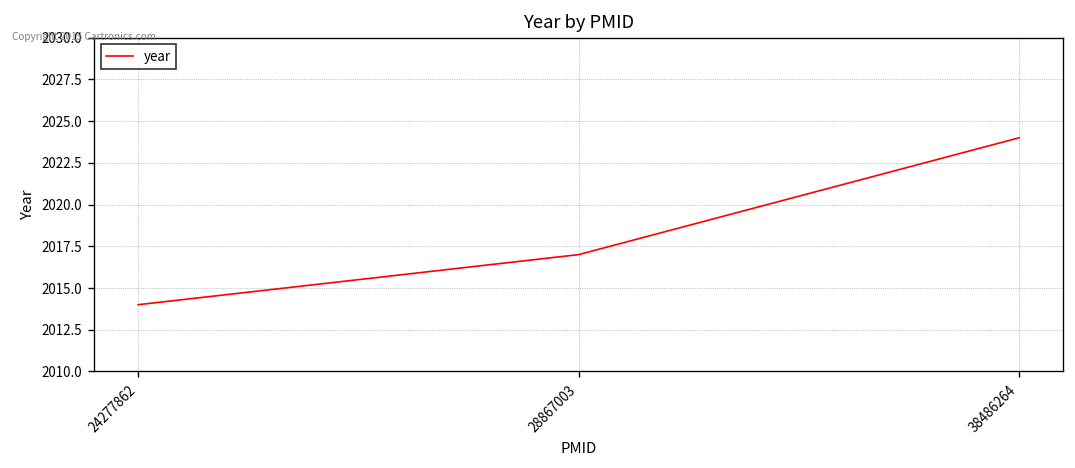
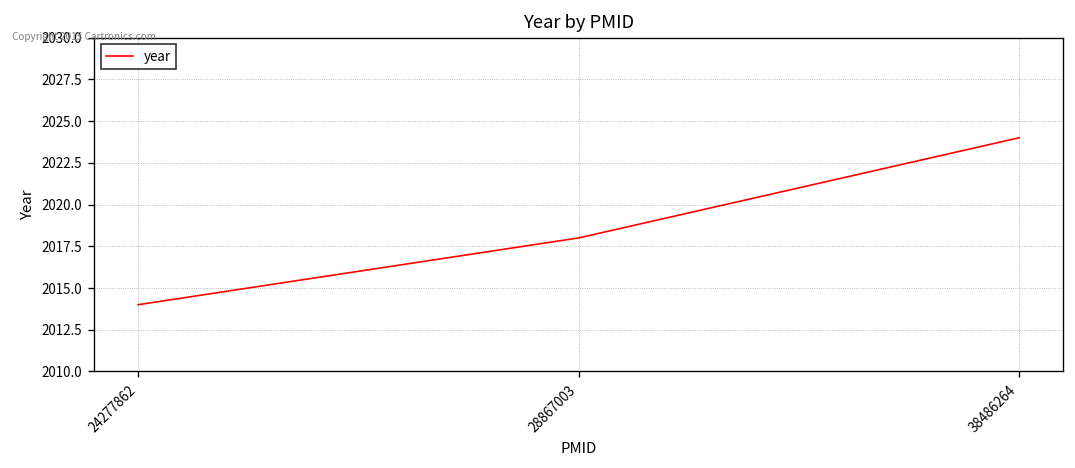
28867003: 2017 -> 2018
